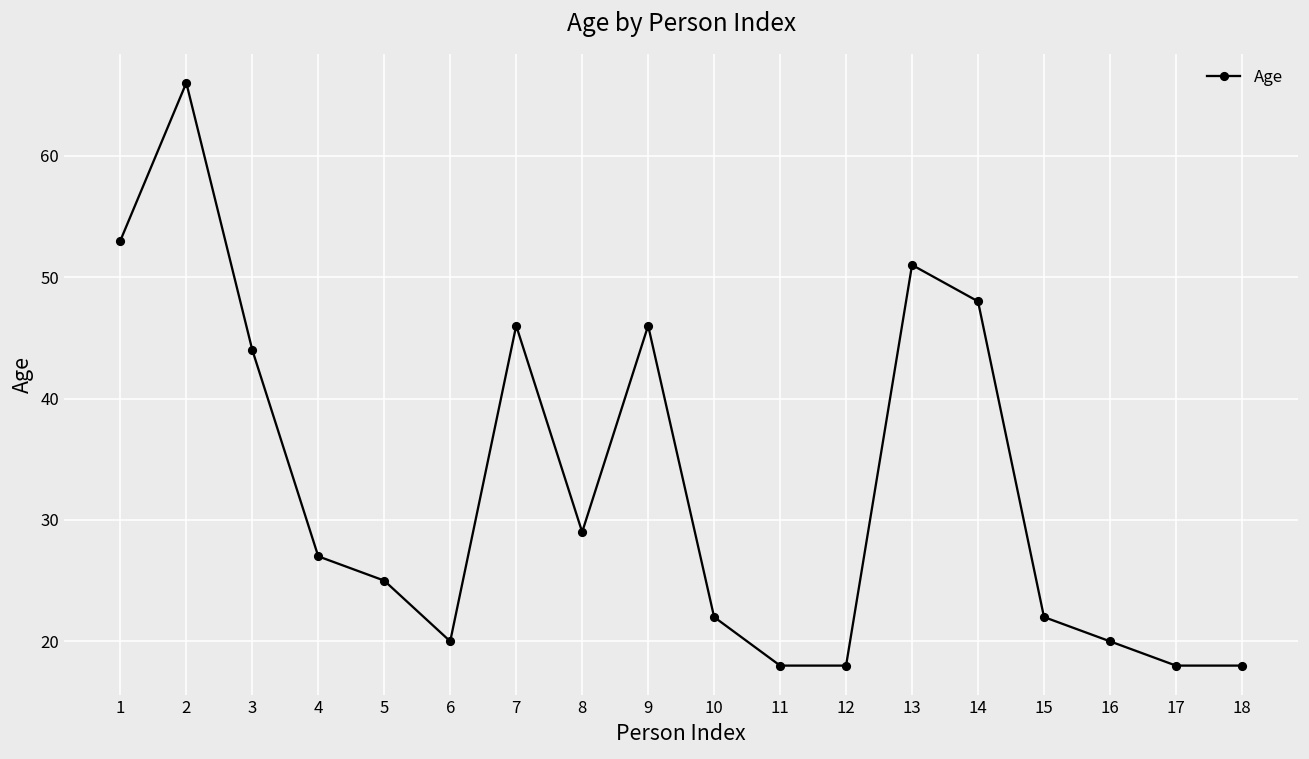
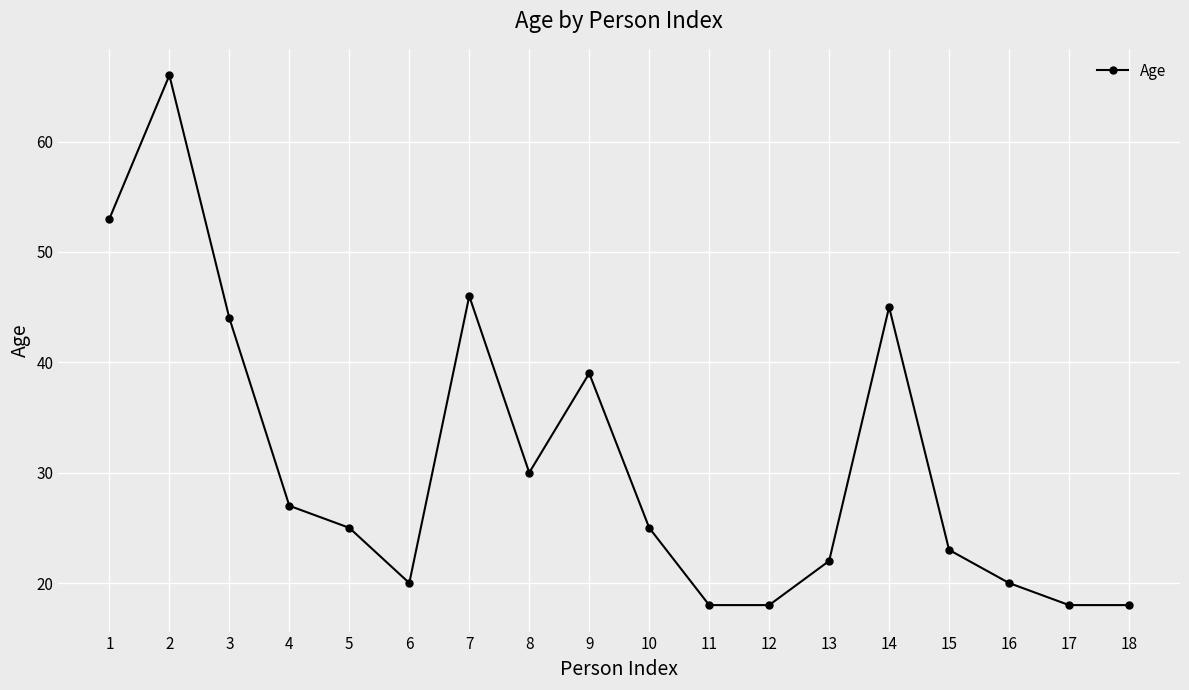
8: 29 -> 30
9: 46 -> 39
10: 22 -> 25
13: 51 -> 22
14: 48 -> 45
15: 22 -> 23
